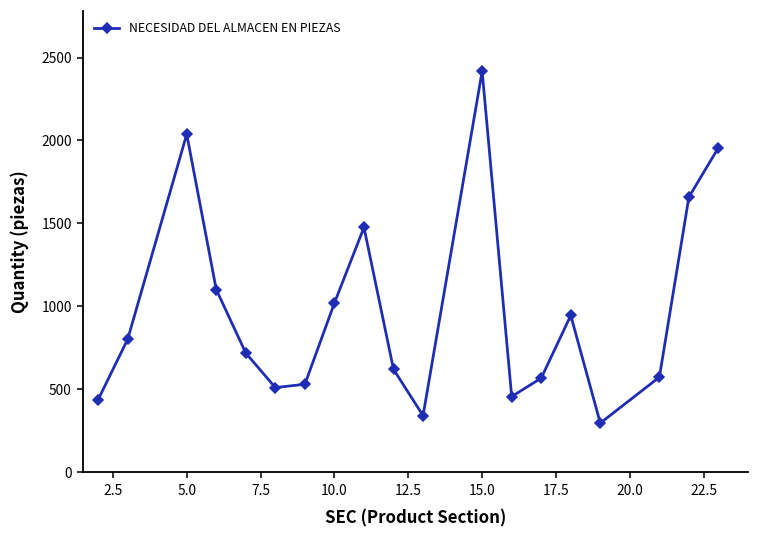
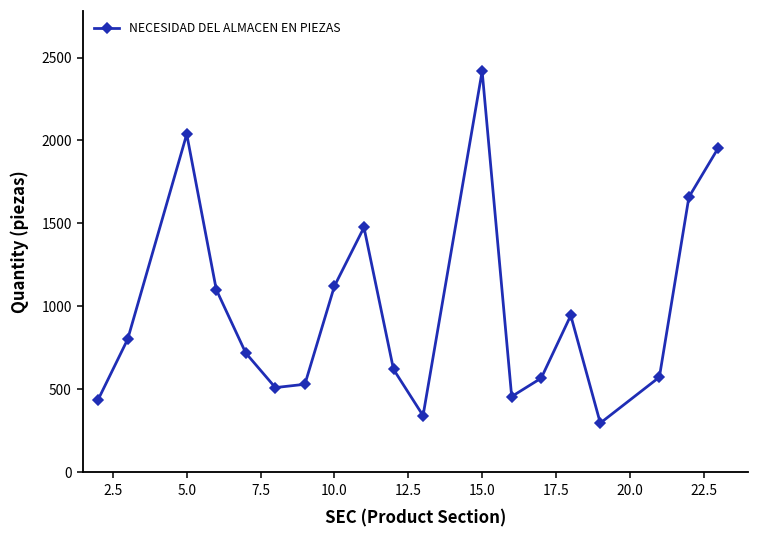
10.0: 1020 -> 1120
